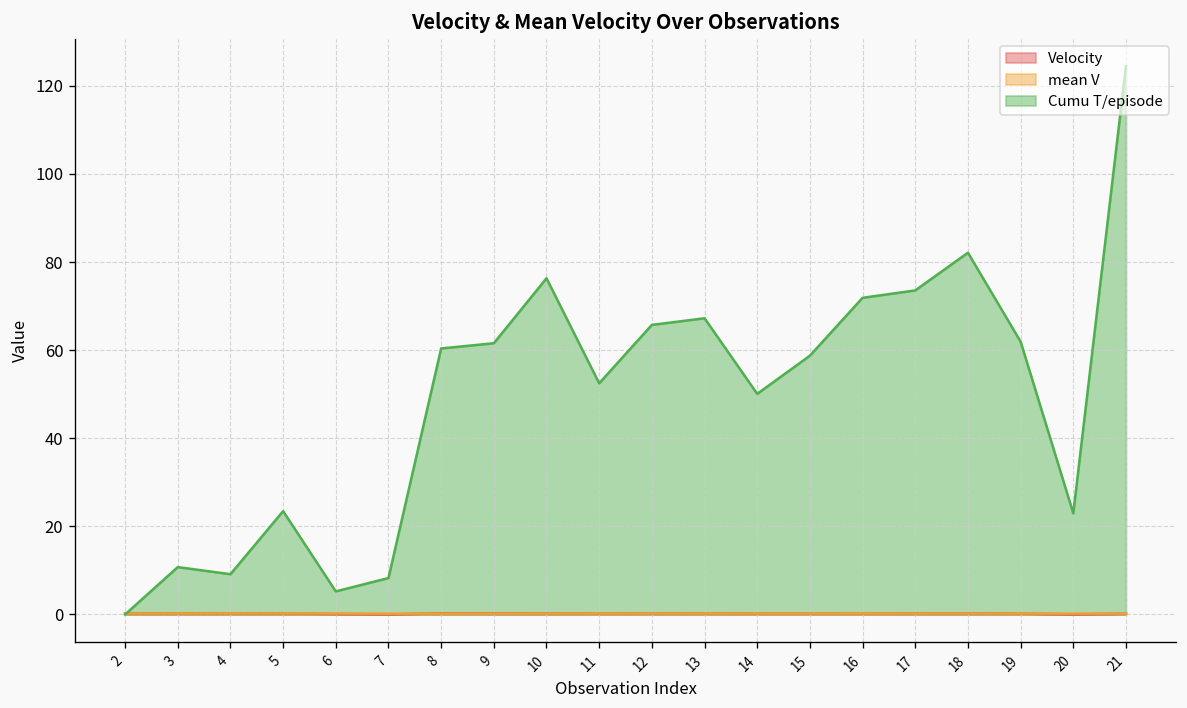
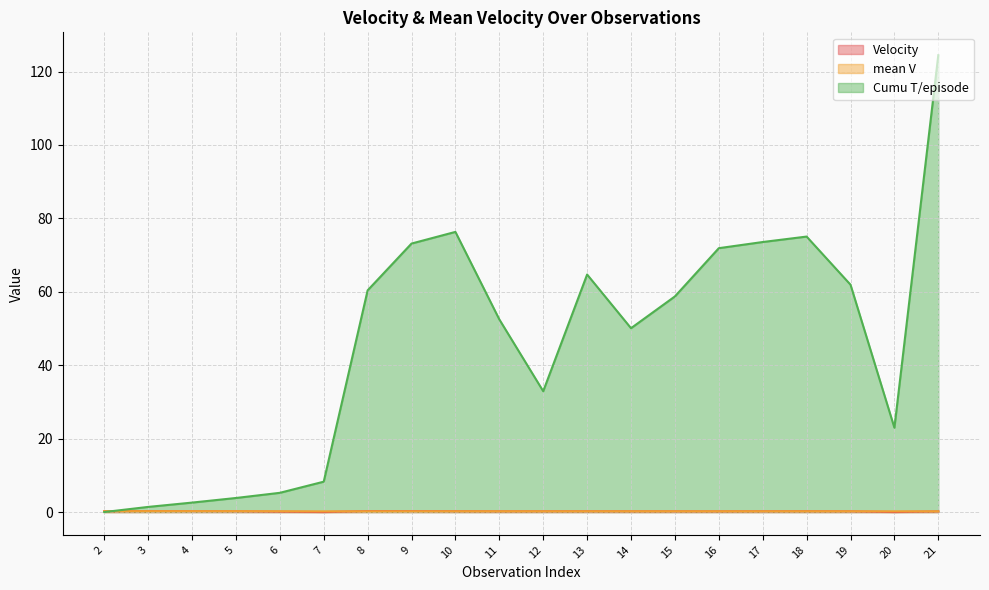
Cumu T/episode, 3: 11 -> 1
Cumu T/episode, 4: 9 -> 3
Cumu T/episode, 5: 23 -> 4
Cumu T/episode, 9: 62 -> 73
Cumu T/episode, 12: 66 -> 33
Cumu T/episode, 13: 67 -> 65
Cumu T/episode, 18: 82 -> 75
